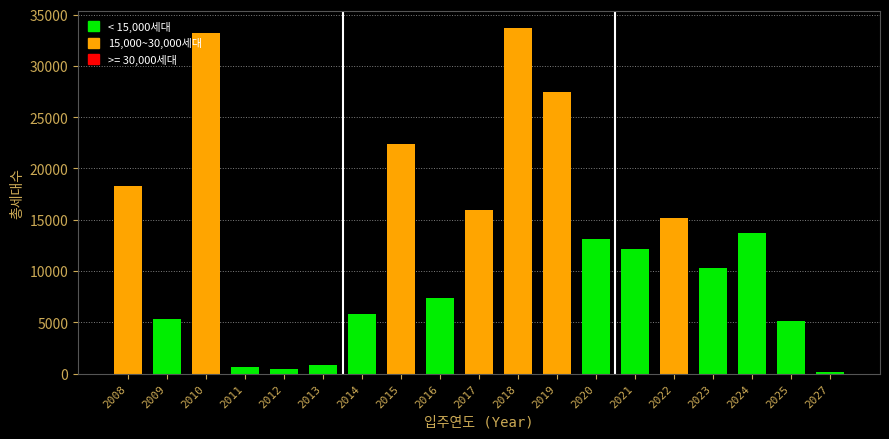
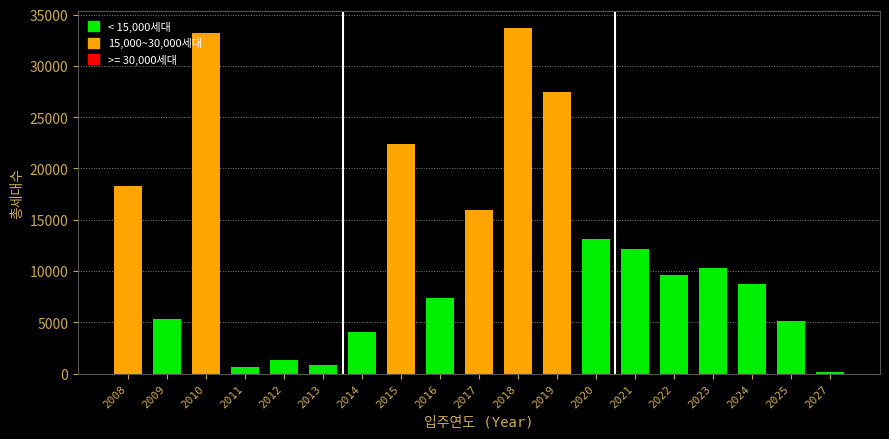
2012: 500 -> 1300
2014: 5800 -> 4100
2022: 15200 -> 9600
2024: 13700 -> 8800
